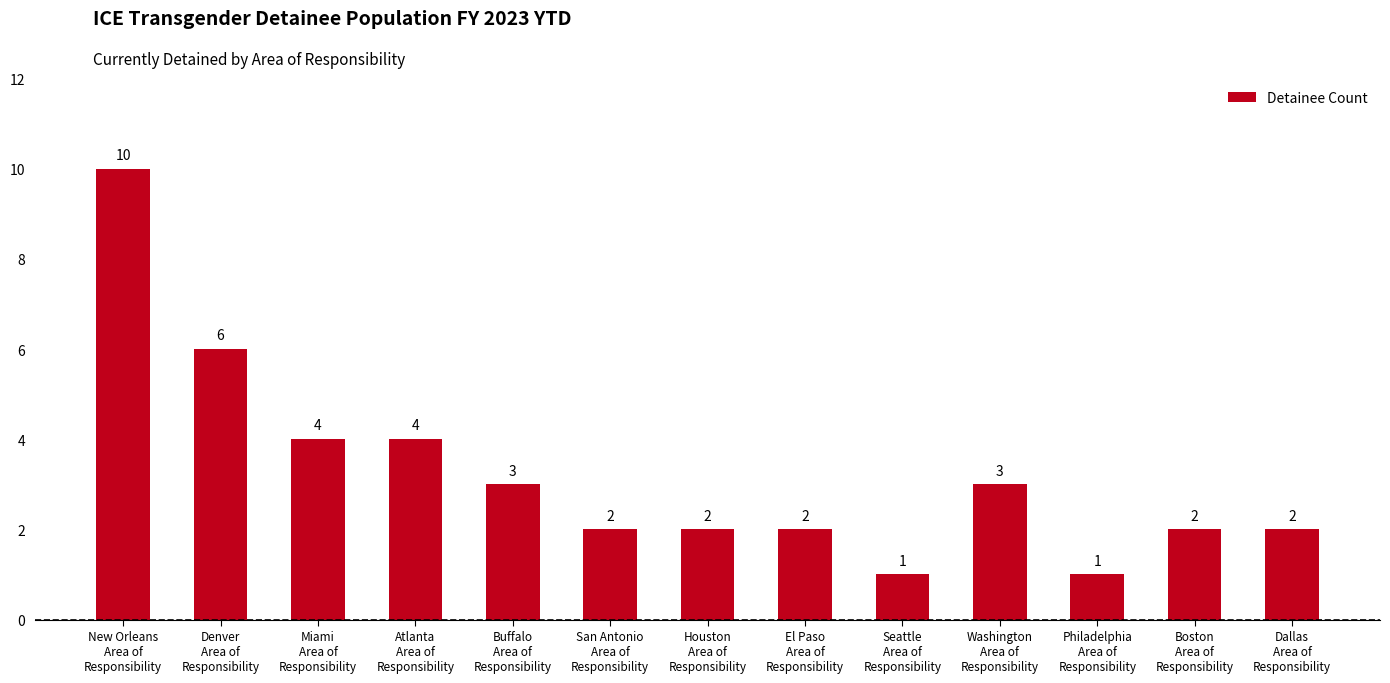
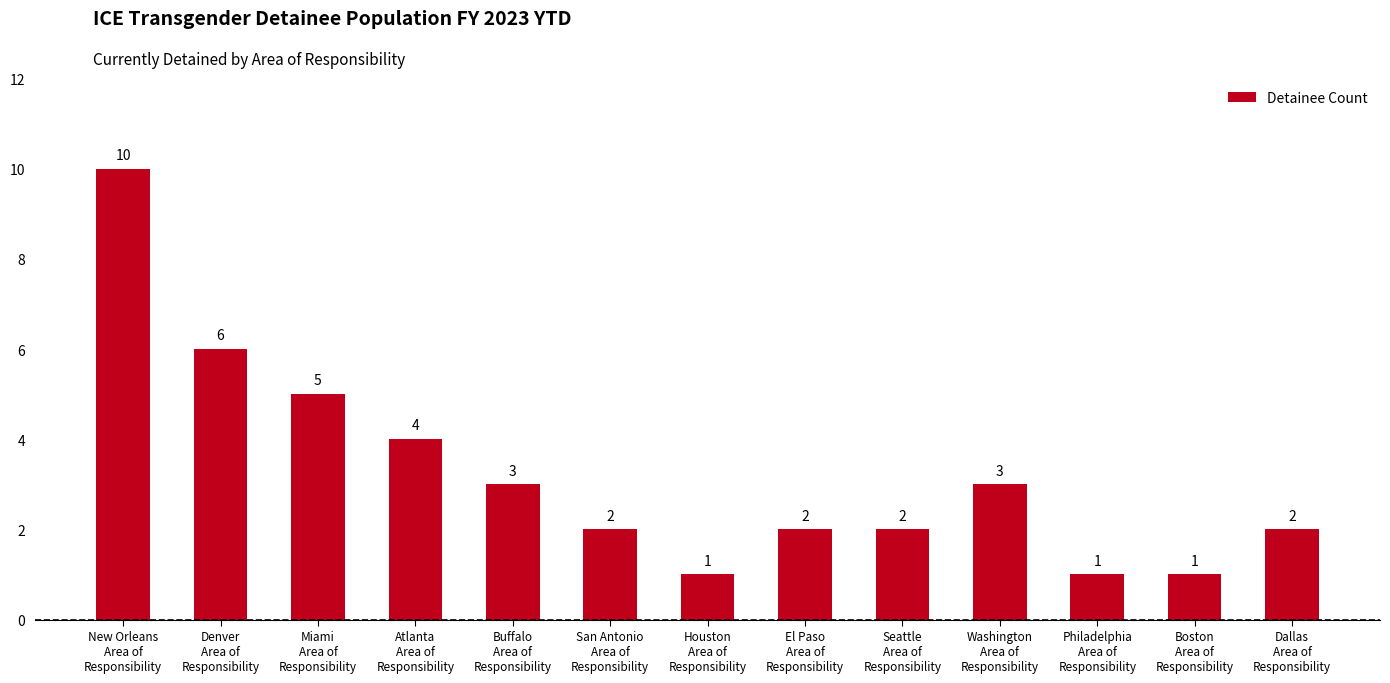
Miami Area of Responsibility: 4 -> 5
Houston Area of Responsibility: 2 -> 1
Seattle Area of Responsibility: 1 -> 2
Boston Area of Responsibility: 2 -> 1
